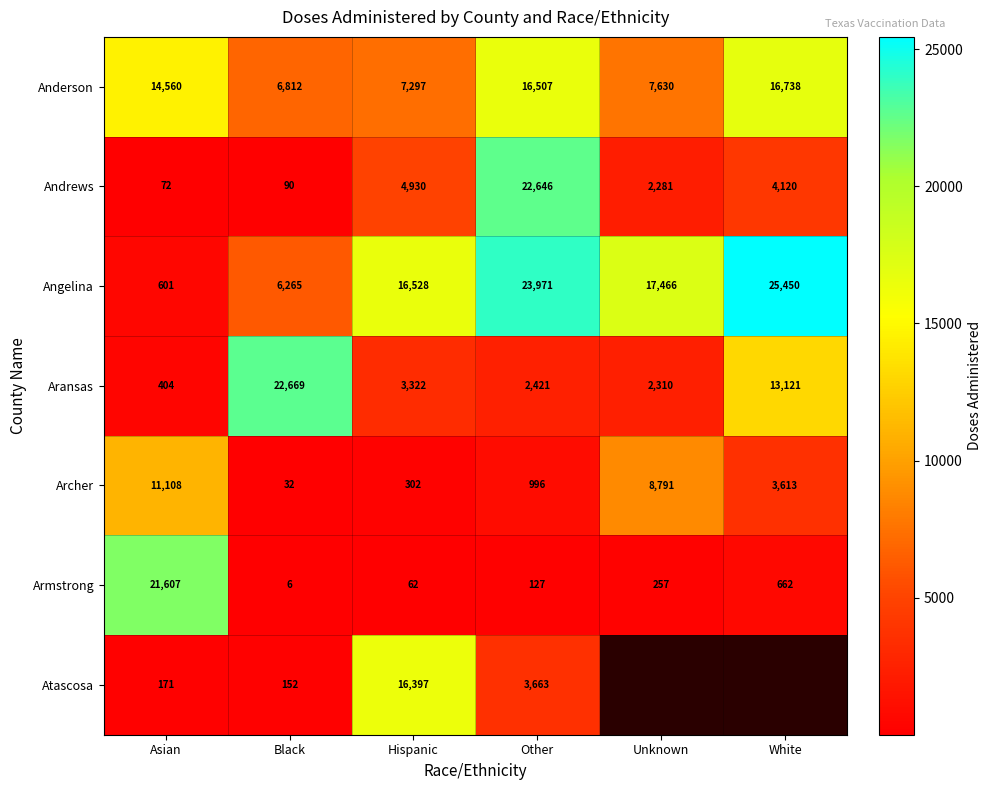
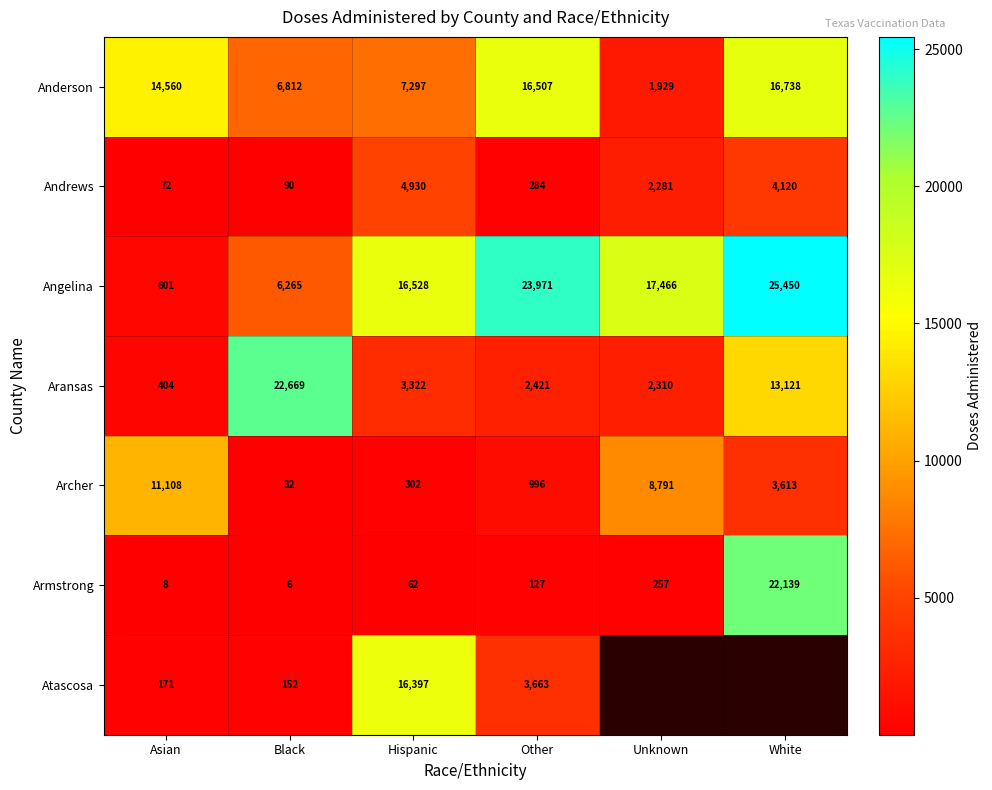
Anderson, Unknown: 7,630 -> 1,929
Andrews, Other: 22,646 -> 284
Armstrong, Asian: 21,607 -> 8
Armstrong, White: 662 -> 22,139
